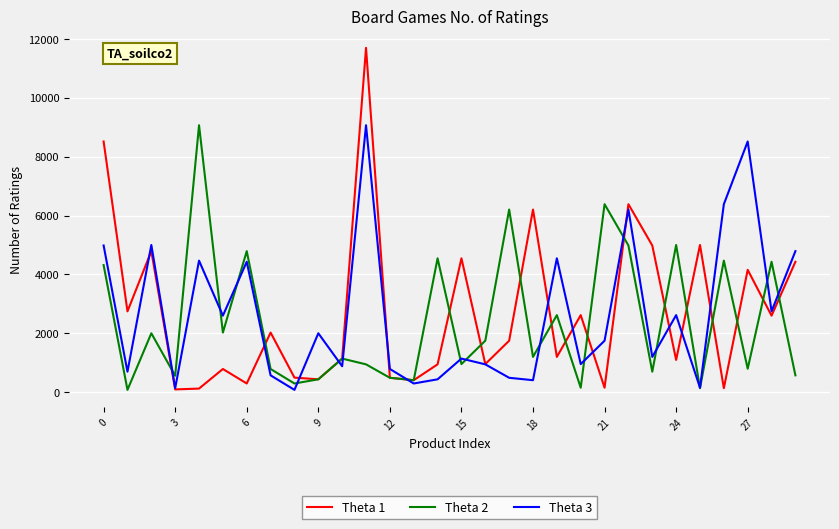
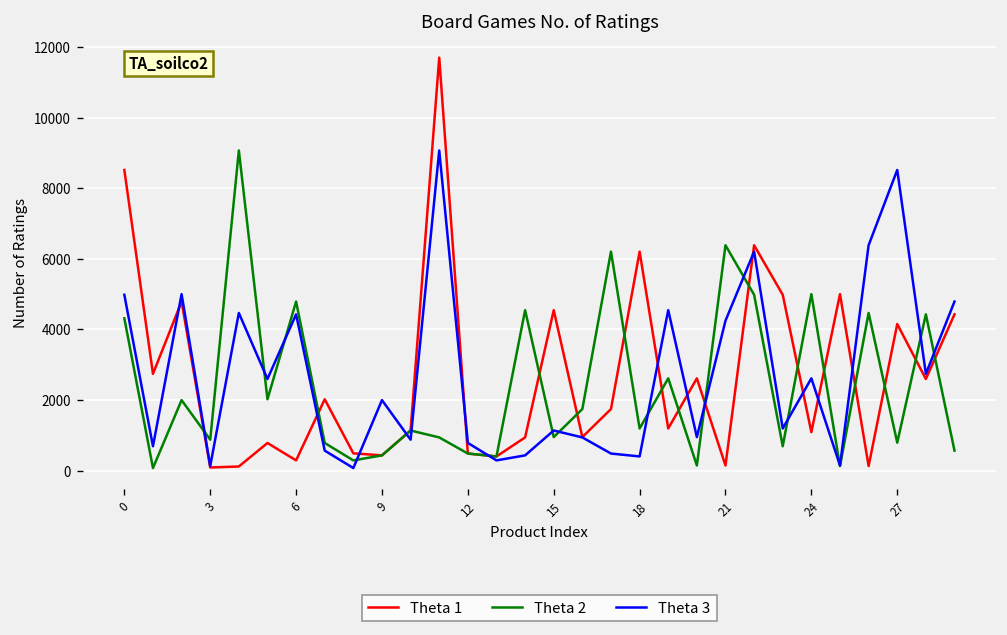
Theta 2, 3: 500 -> 900
Theta 3, 21: 1700 -> 4200
